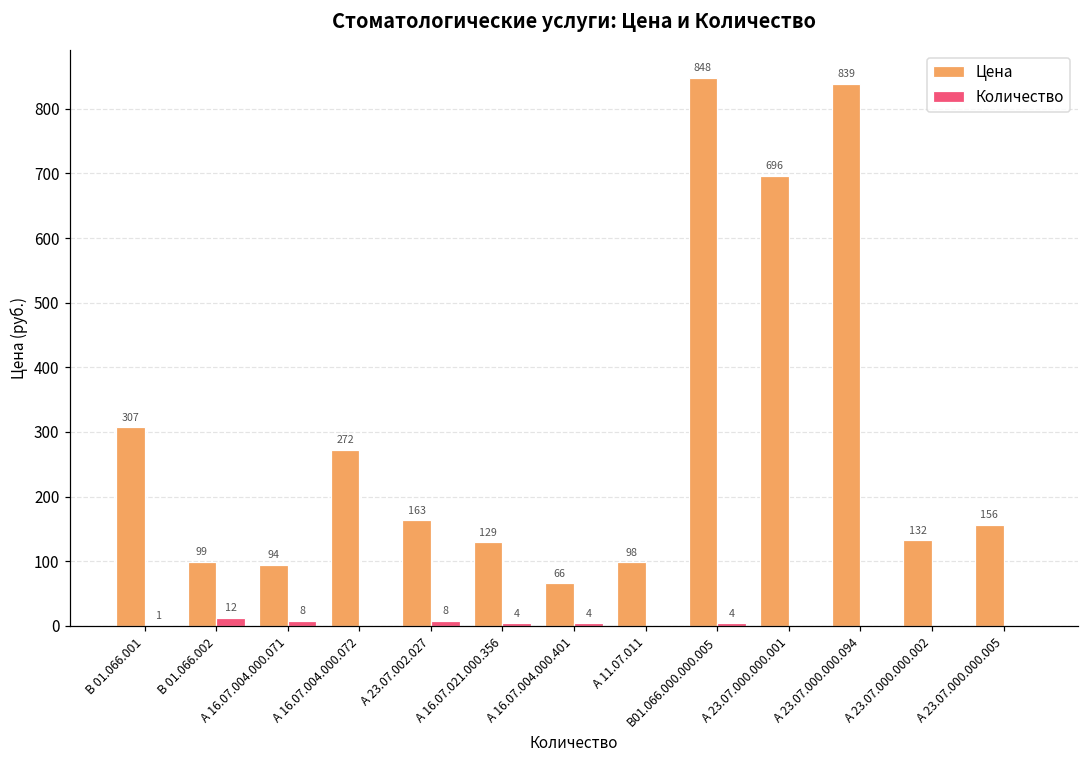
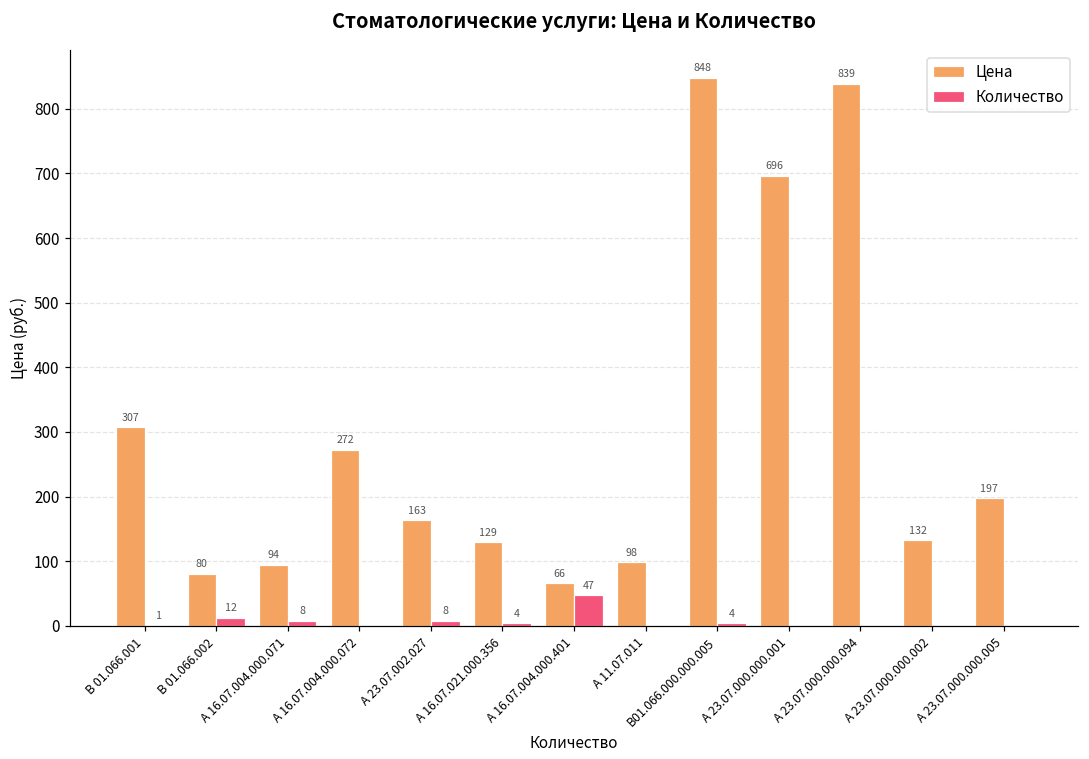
Цена, В 01.066.002: 99 -> 80
Количество, А 16.07.004.000.401: 4 -> 47
Цена, А 23.07.000.000.005: 156 -> 197
